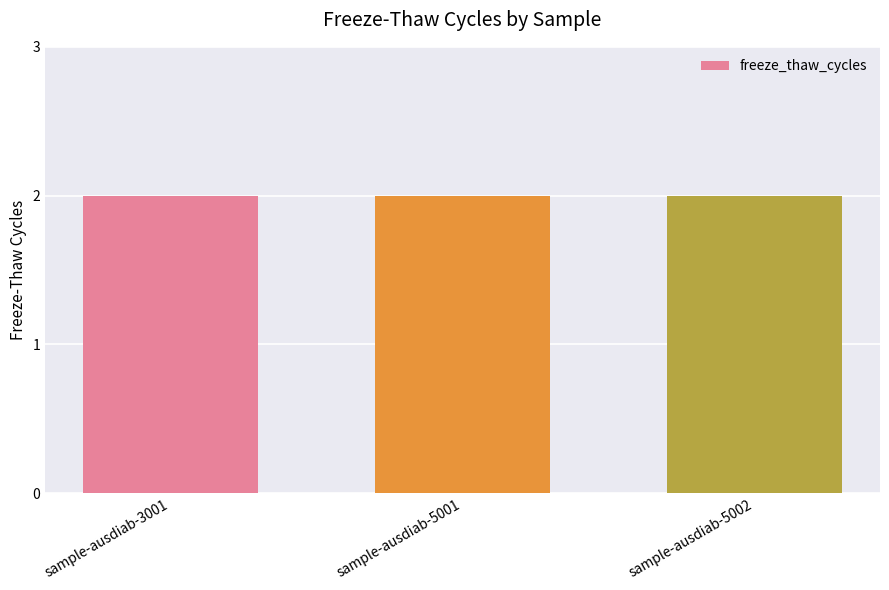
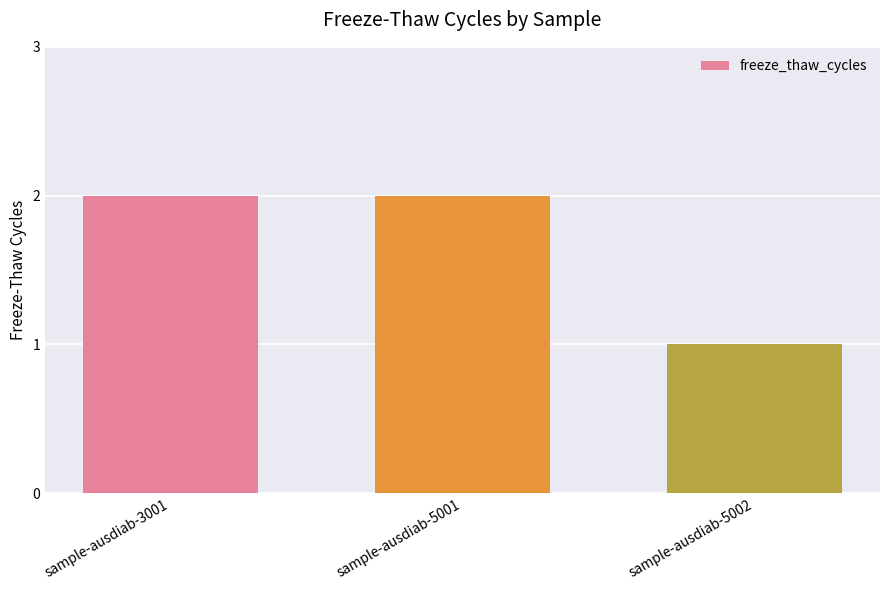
sample-ausdiab-5002: 2 -> 1
